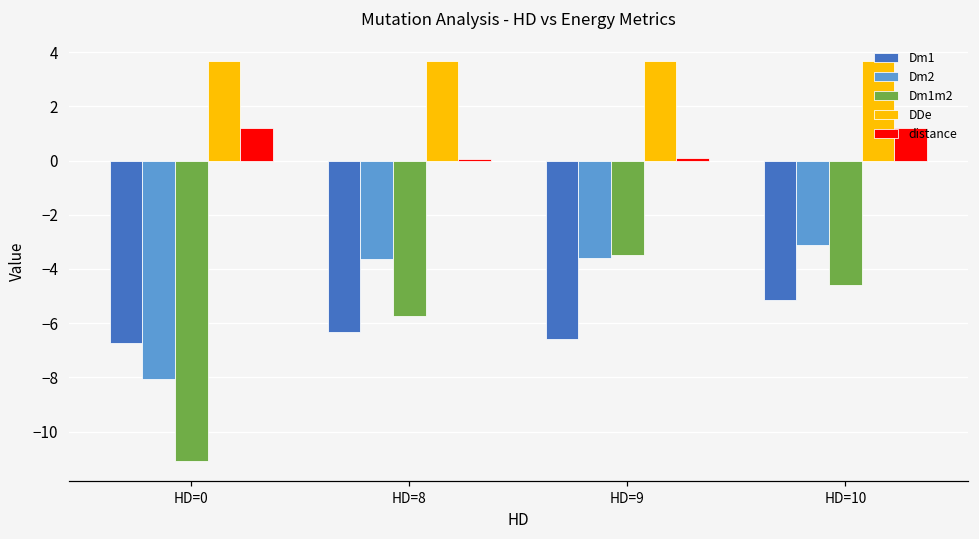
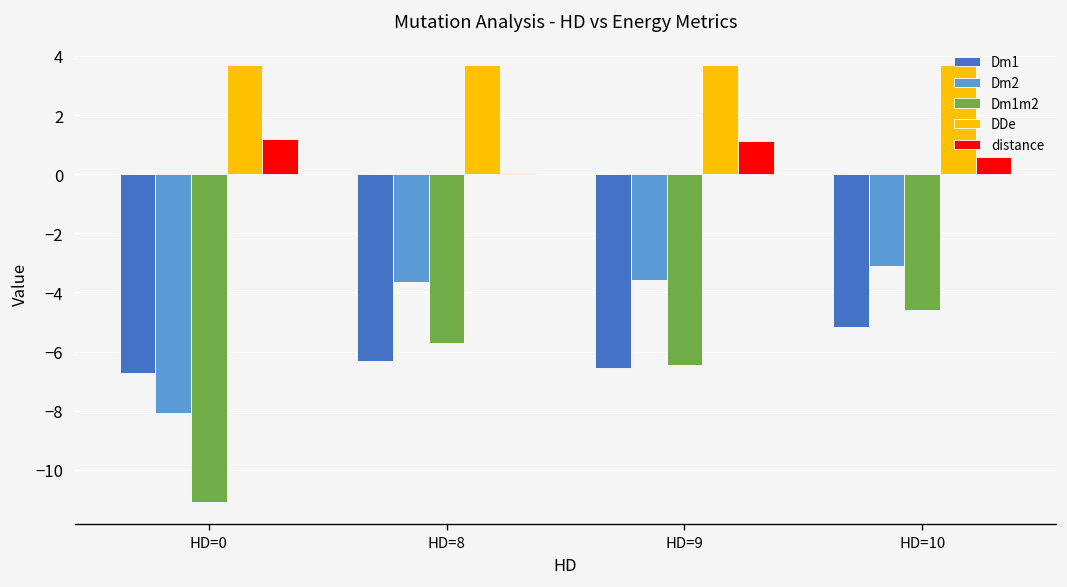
Dm1m2, HD=9: -3.5 -> -6.5
distance, HD=9: 0.1 -> 1.1
distance, HD=10: 1.2 -> 0.6
